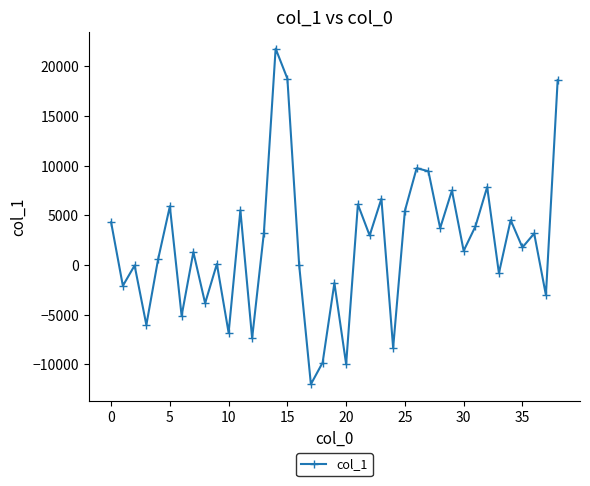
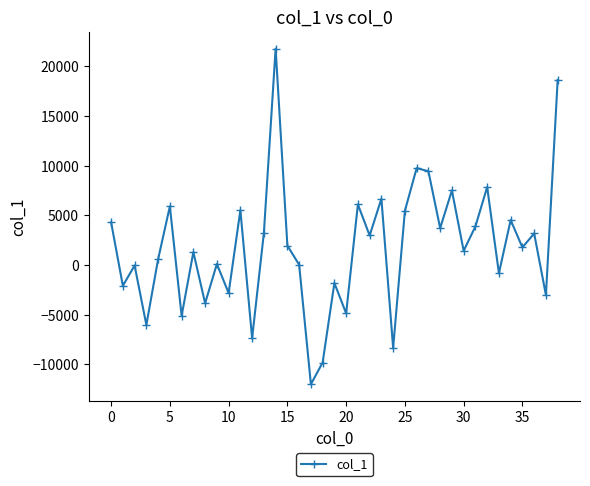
10: -7000 -> -3000
15: 19000 -> 2000
20: -10000 -> -5000
